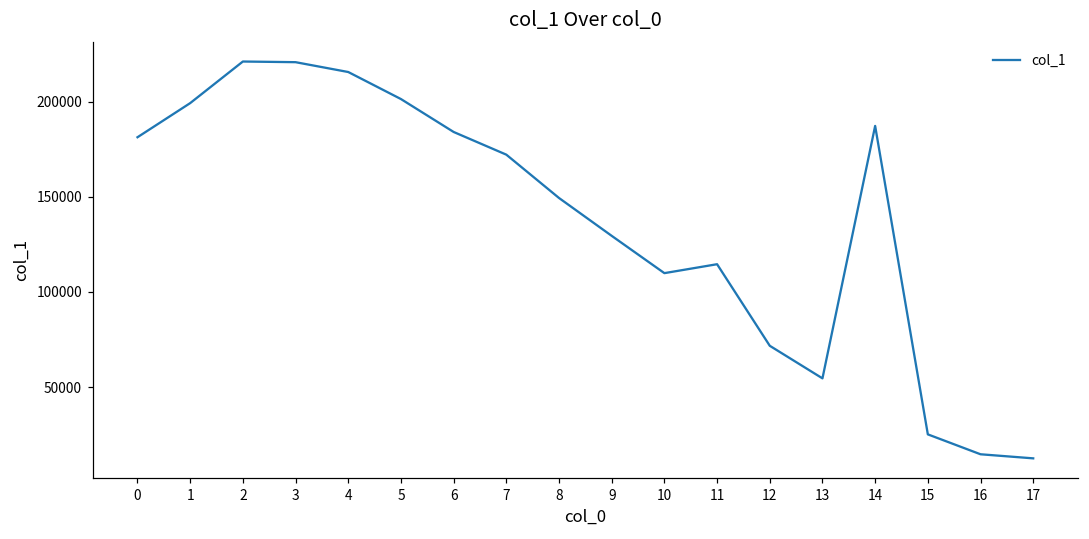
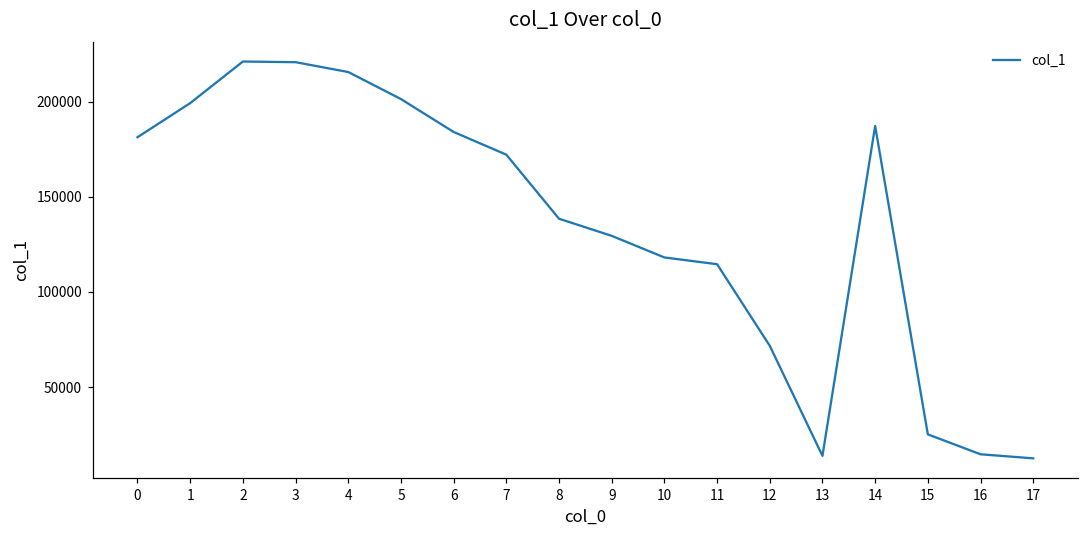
8: 149000 -> 138000
10: 110000 -> 118000
13: 55000 -> 14000
